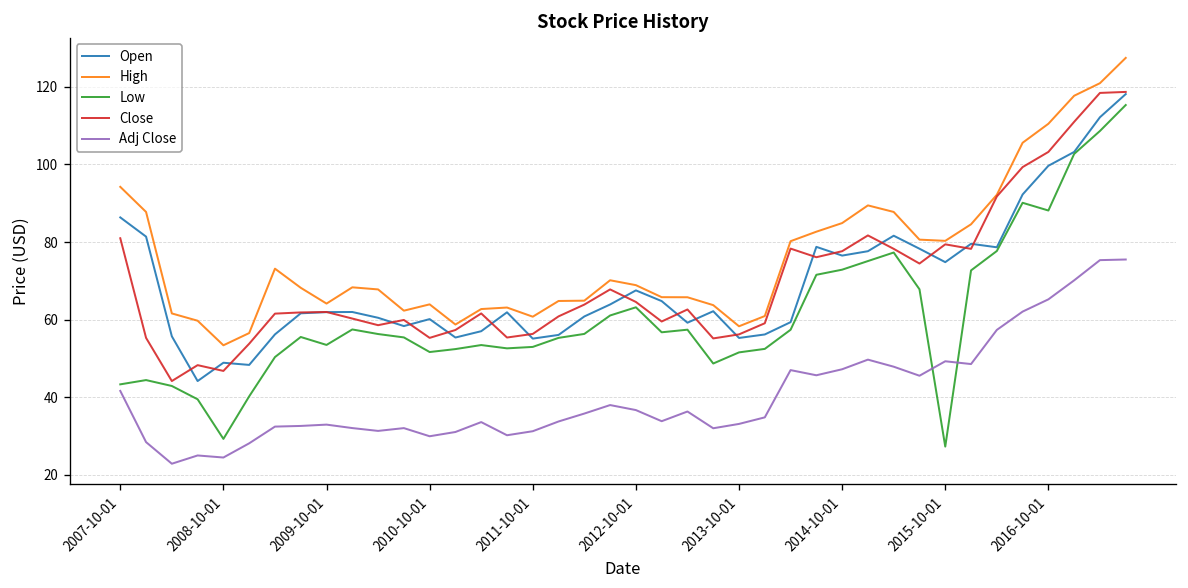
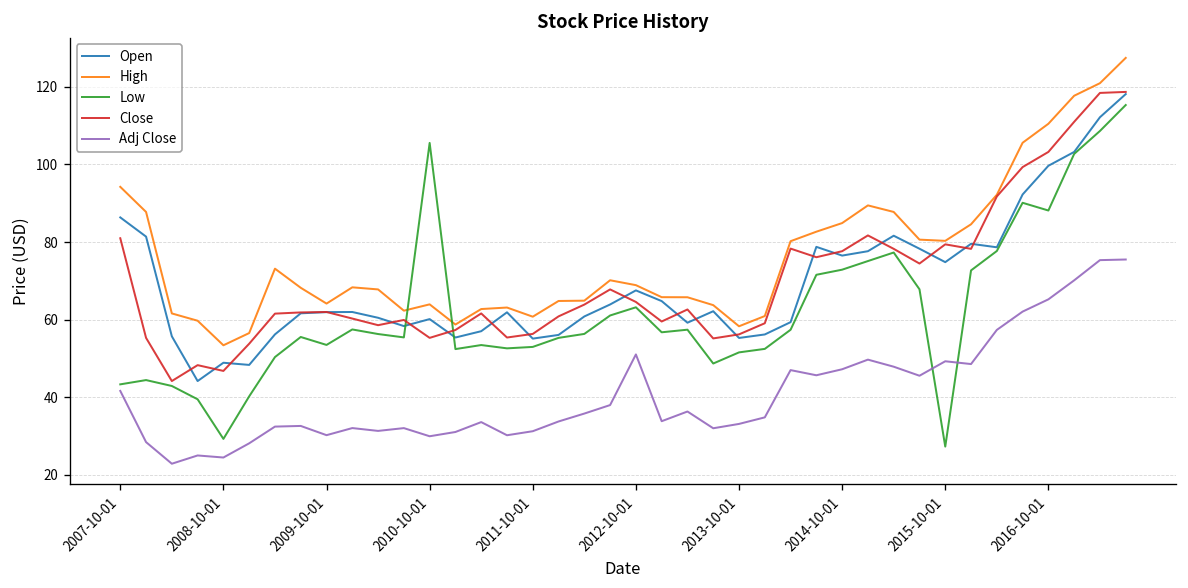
Adj Close, 2009-10-01: 33 -> 30
Low, 2010-10-01: 52 -> 106
Adj Close, 2012-10-01: 37 -> 51
